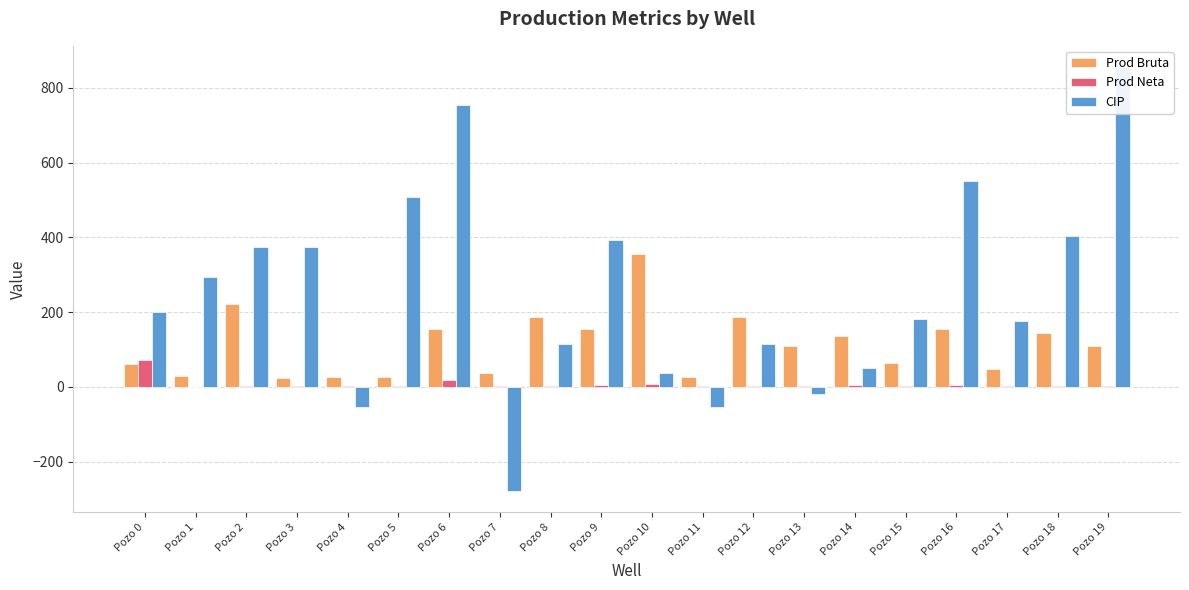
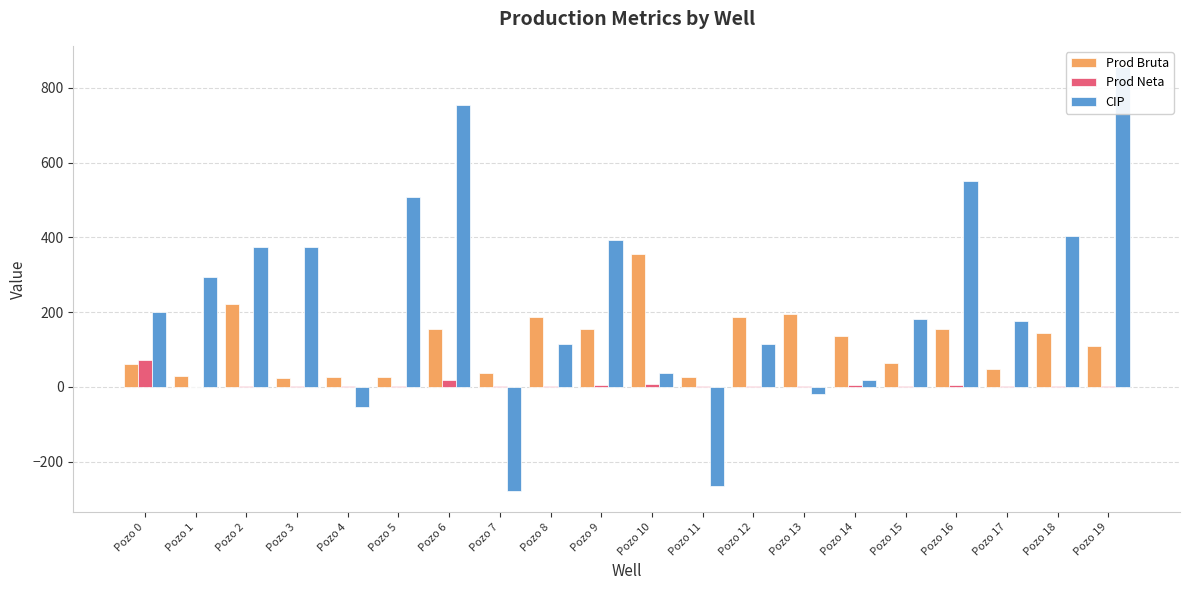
CIP, Pozo 11: -50 -> -270
Prod Bruta, Pozo 13: 110 -> 200
CIP, Pozo 14: 50 -> 20
